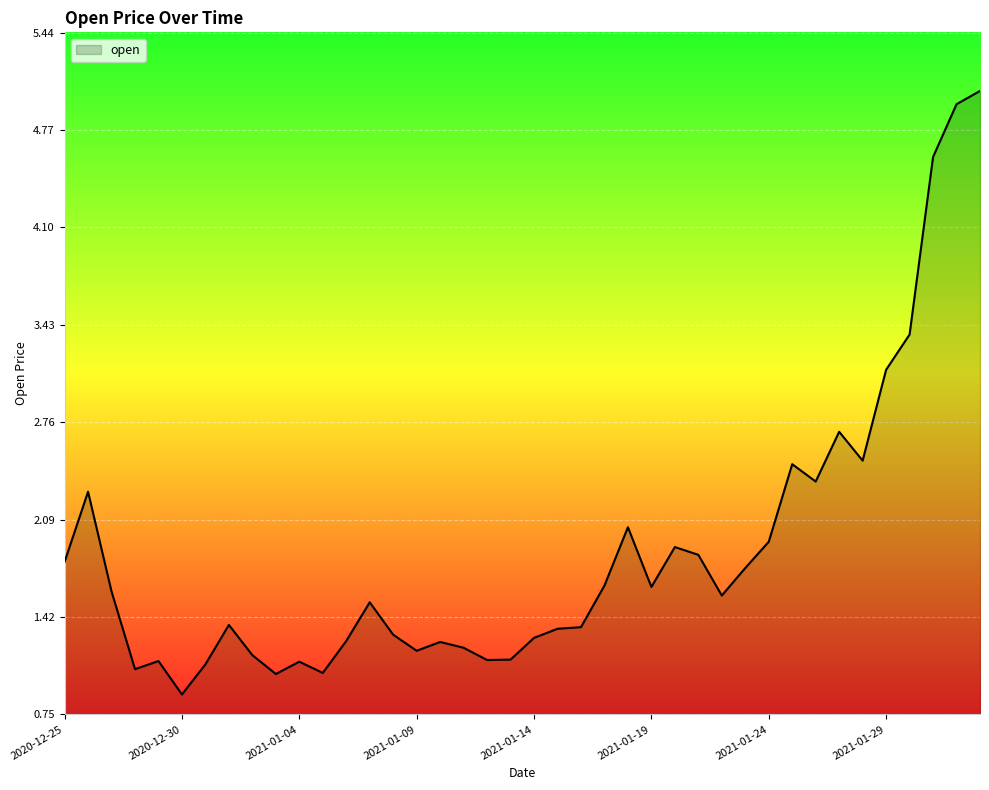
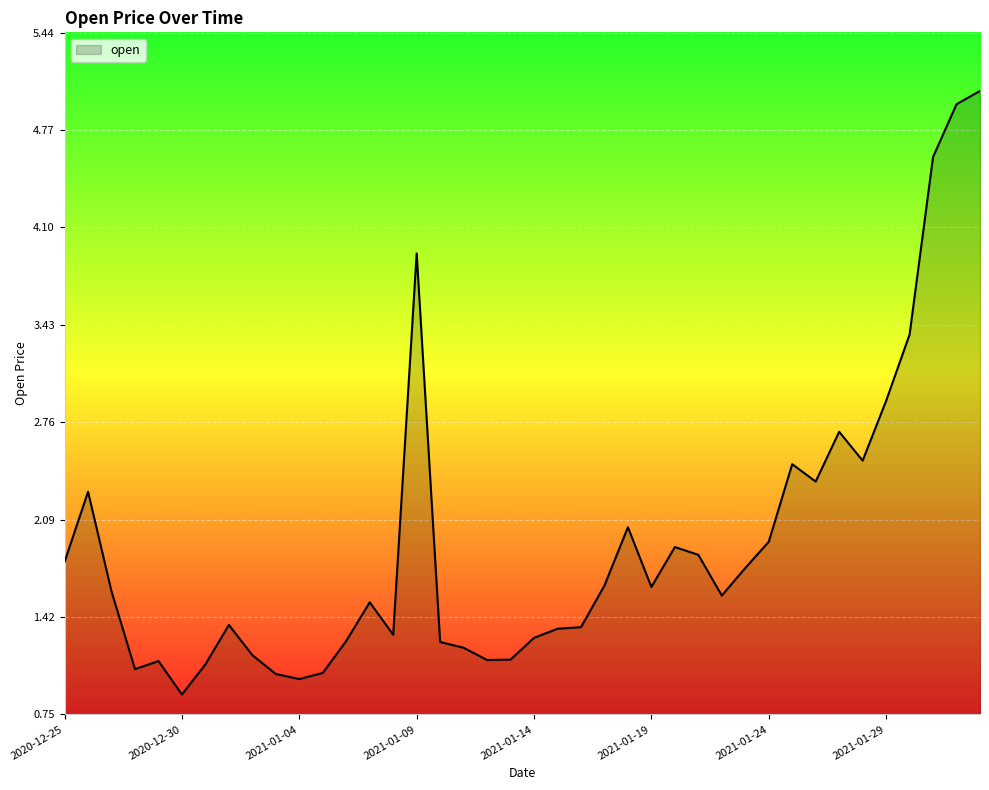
2021-01-04: 1.11 -> 0.99
2021-01-09: 1.19 -> 3.92
2021-01-29: 3.12 -> 2.91
